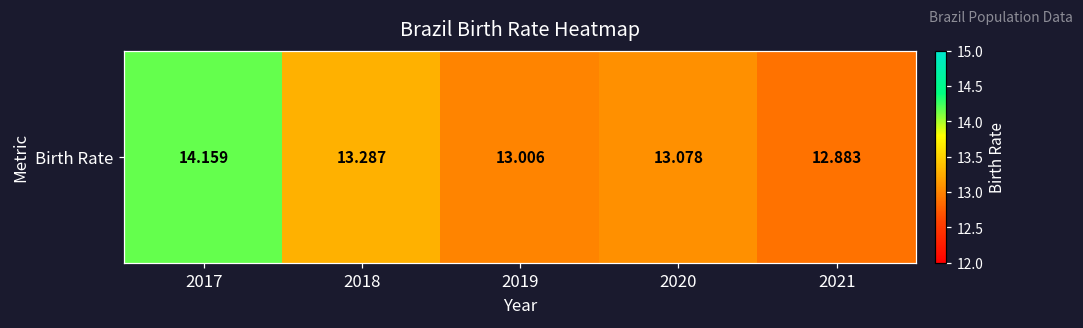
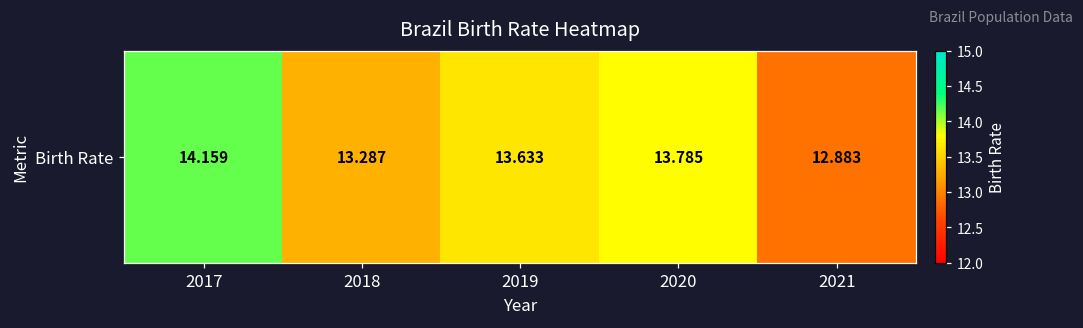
Birth Rate, 2019: 13.006 -> 13.633
Birth Rate, 2020: 13.078 -> 13.785
